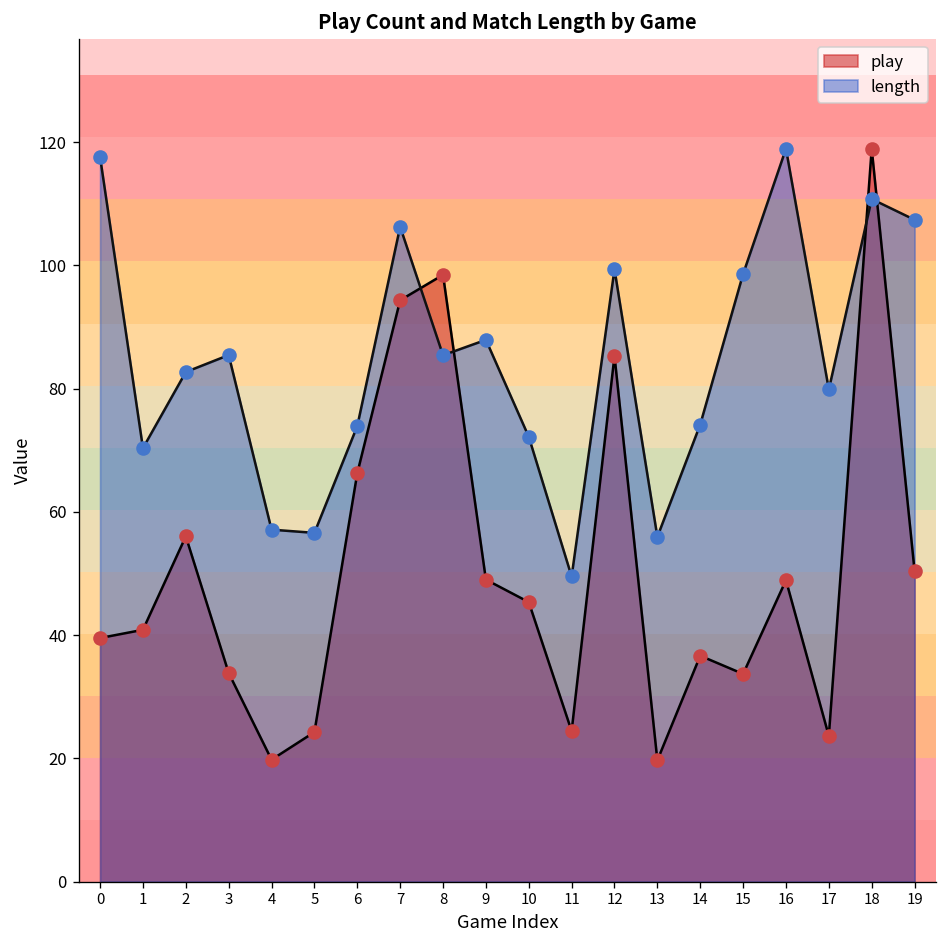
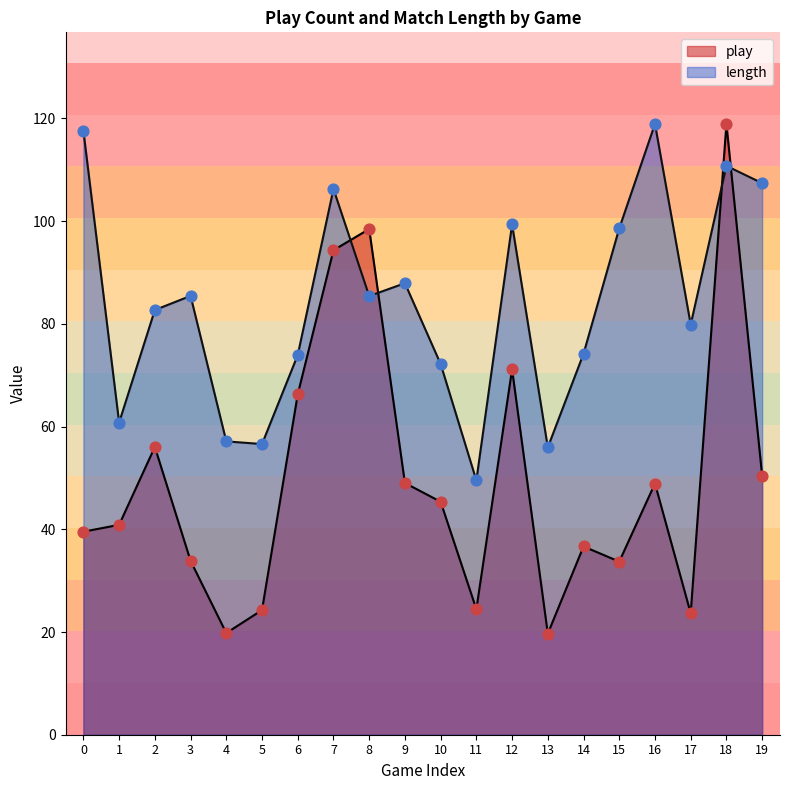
length, 1: 70 -> 61
play, 12: 85 -> 71
